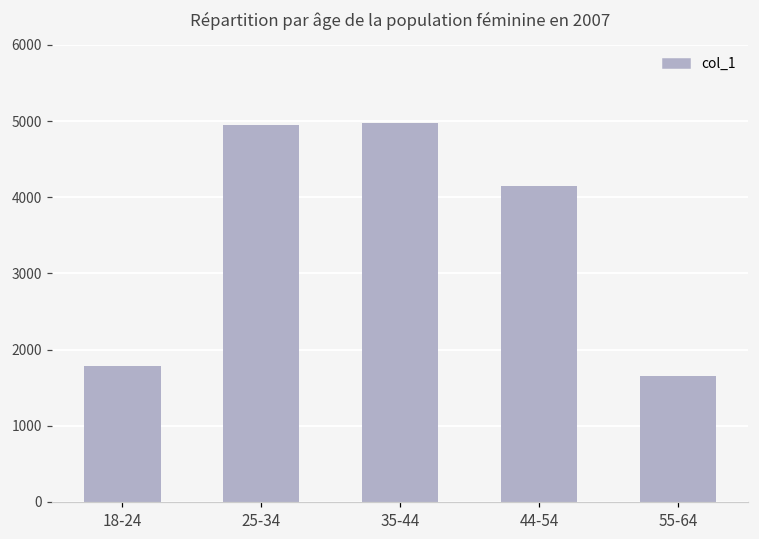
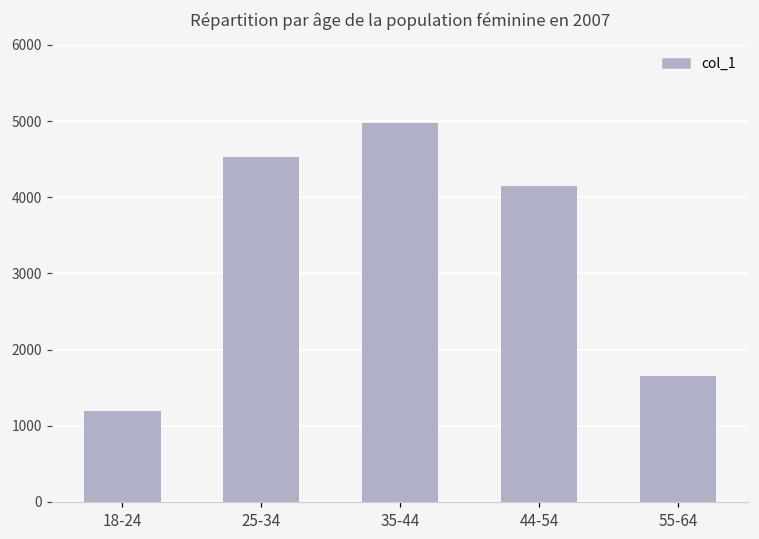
18-24: 1800 -> 1200
25-34: 4900 -> 4500
